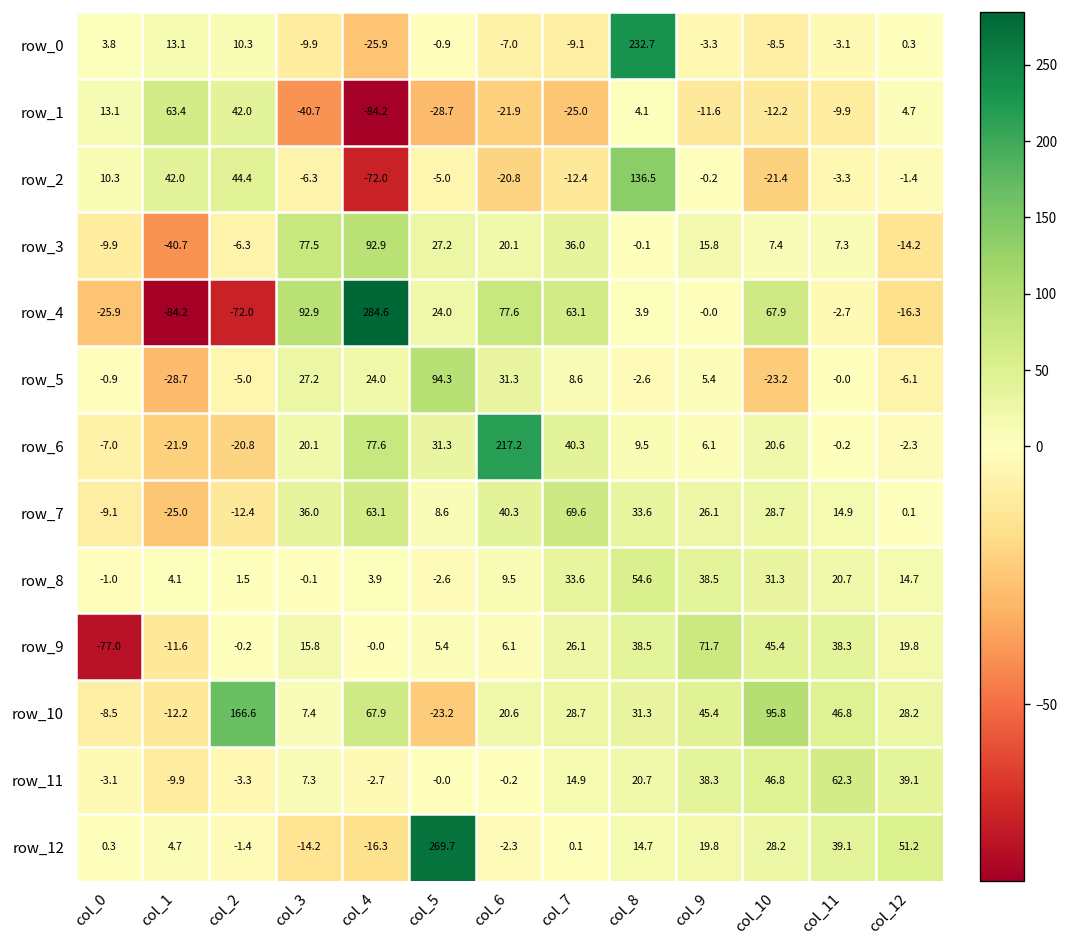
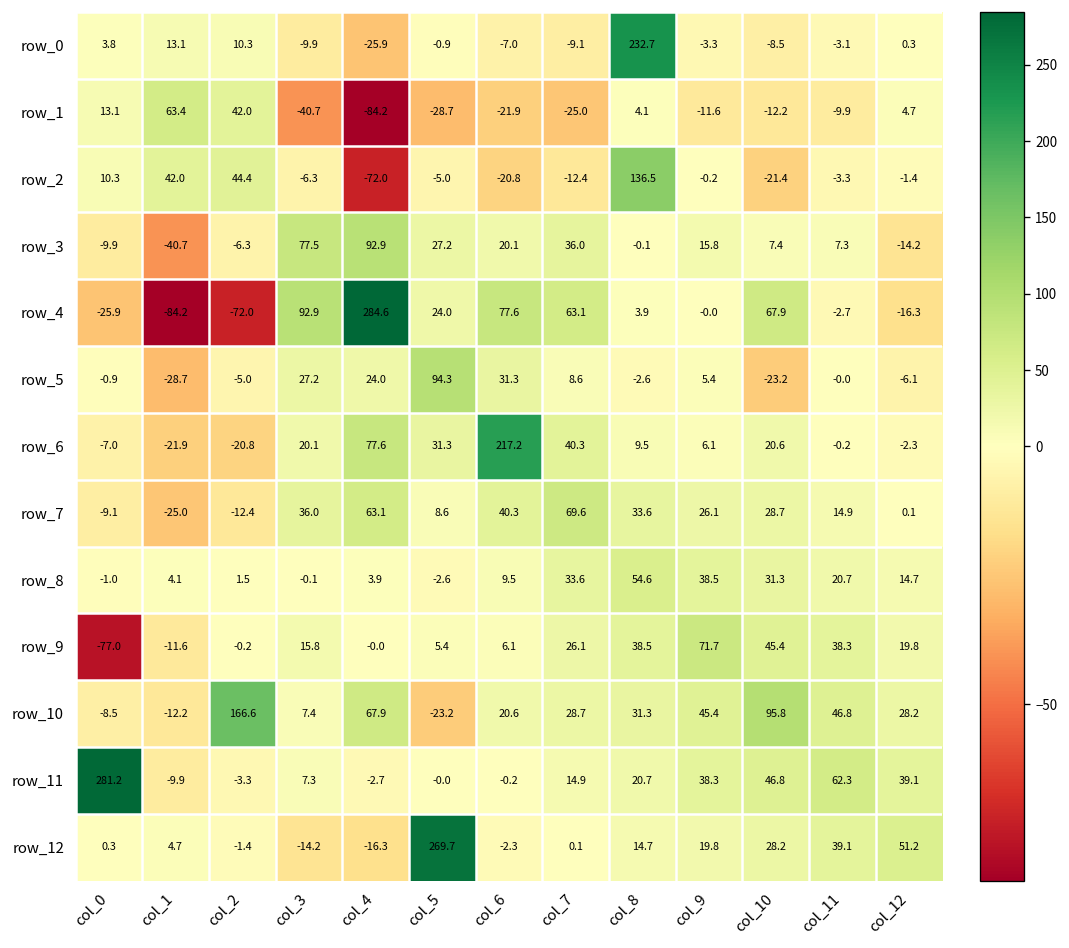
row_11, col_0: -3.1 -> 281.2
